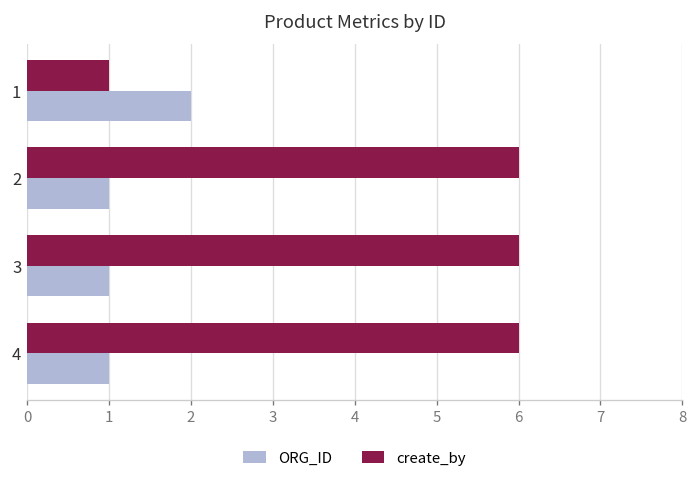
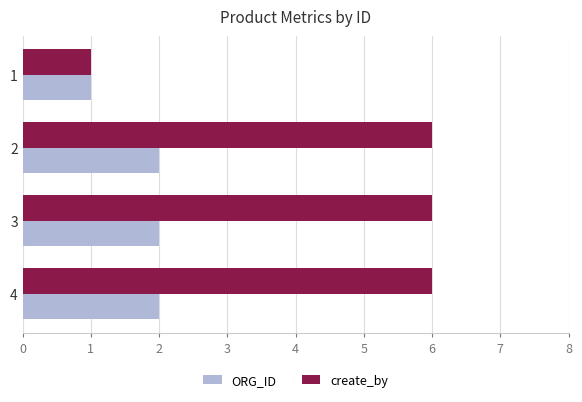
ORG_ID, 1: 2 -> 1
ORG_ID, 2: 1 -> 2
ORG_ID, 3: 1 -> 2
ORG_ID, 4: 1 -> 2
